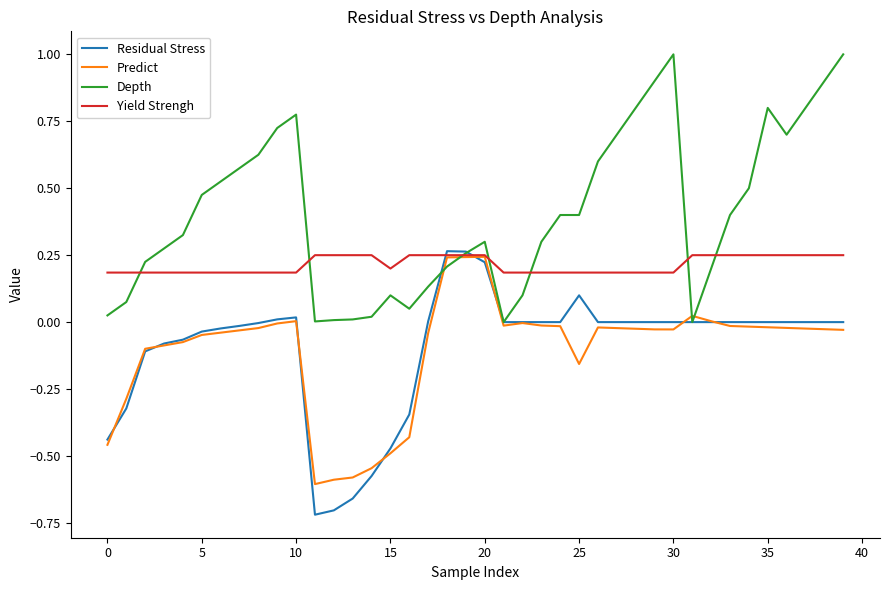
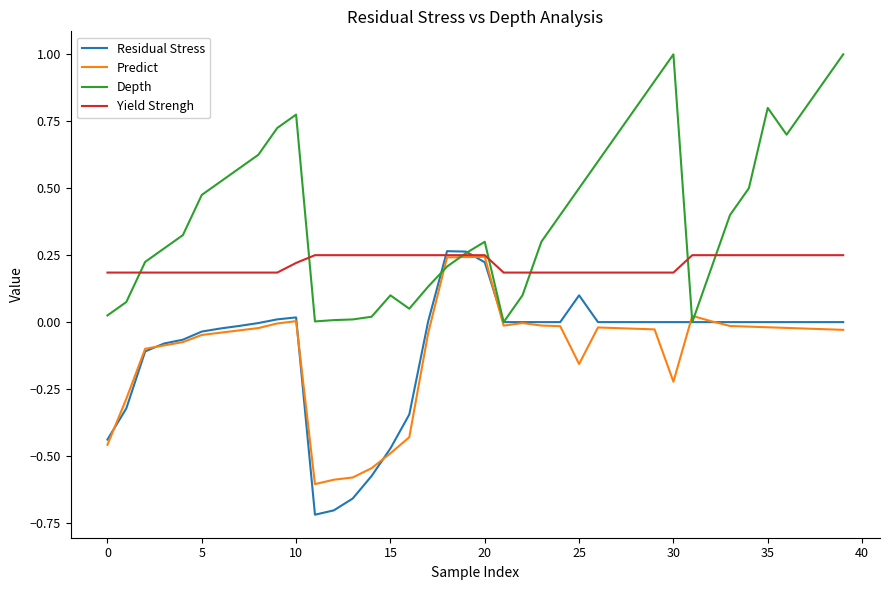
Yield Strengh, 10: 0.19 -> 0.22
Yield Strengh, 15: 0.20 -> 0.25
Depth, 25: 0.4 -> 0.5
Predict, 30: -0.03 -> -0.22
